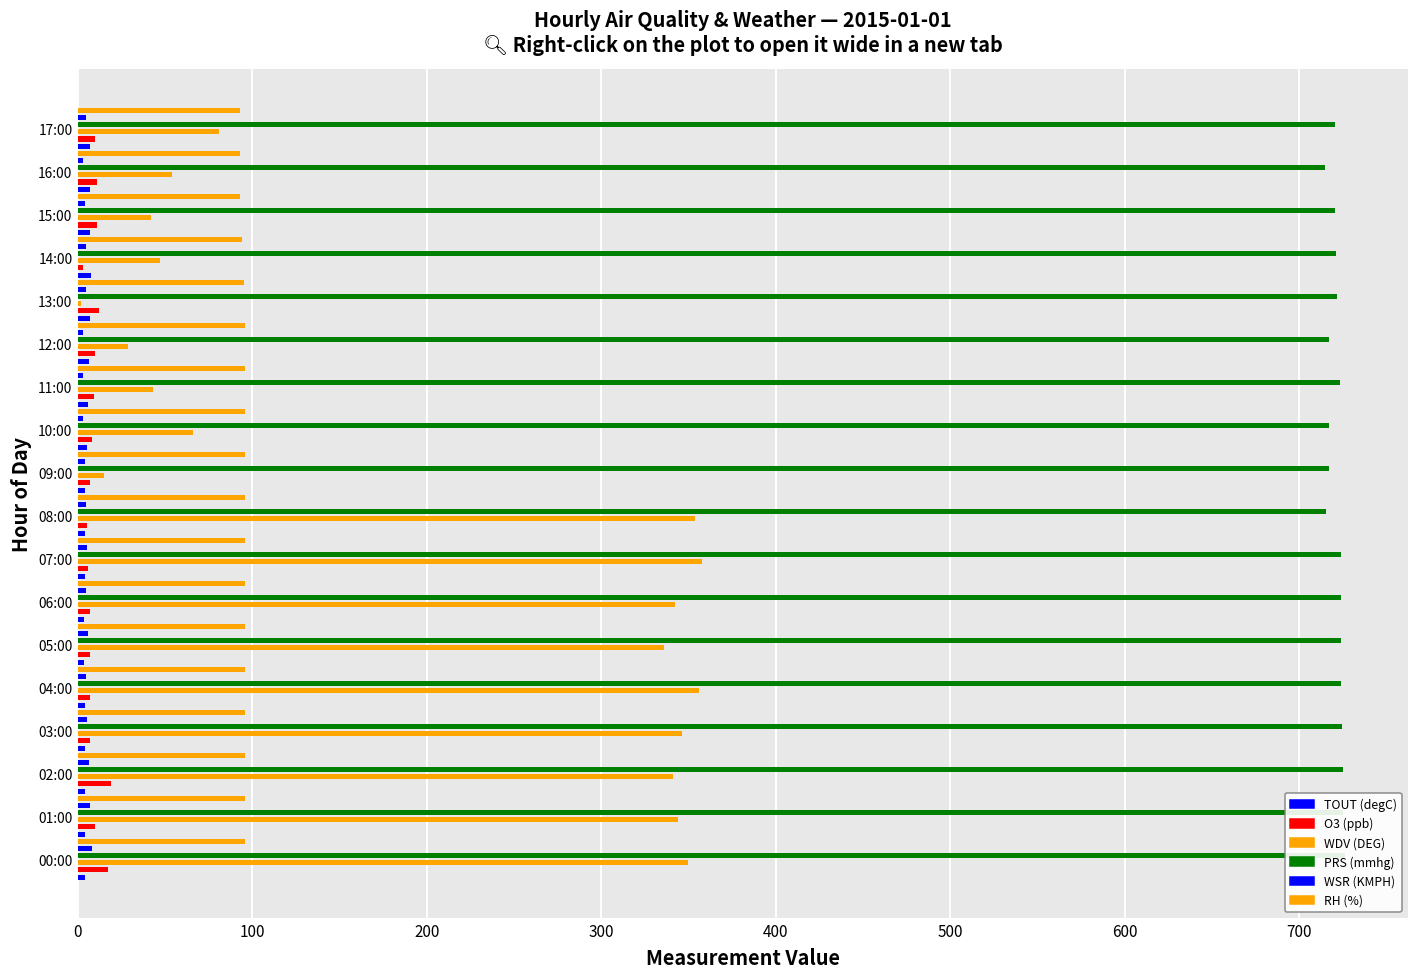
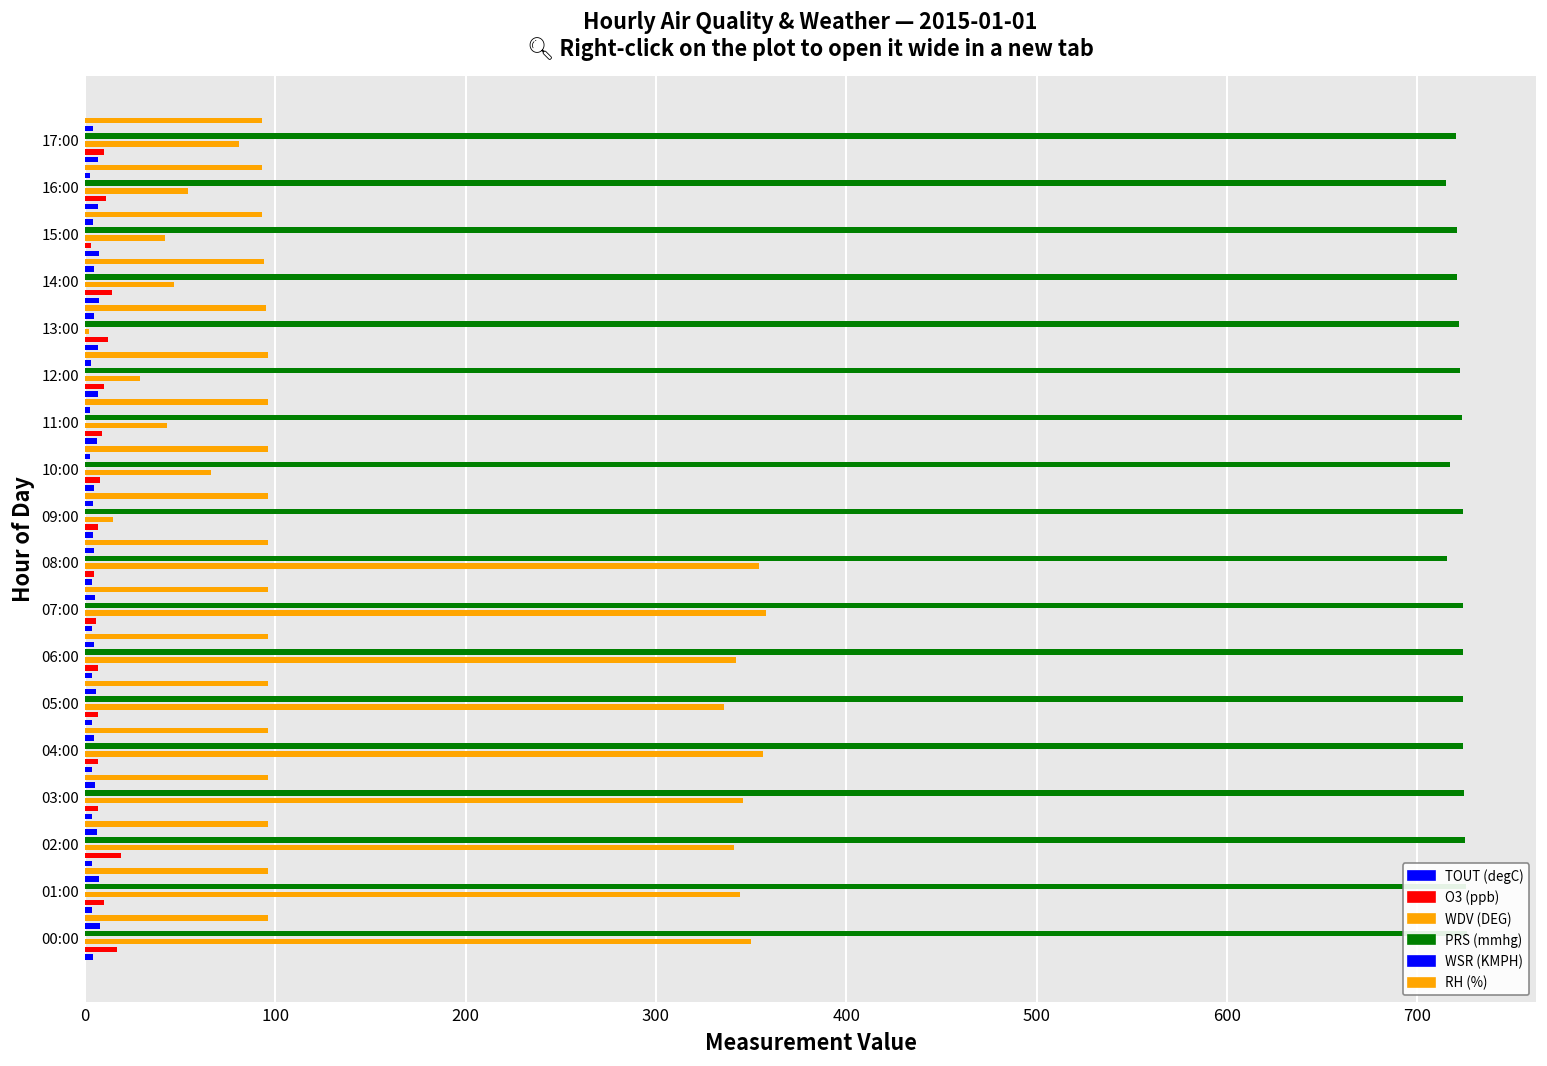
O3 (ppb), 15:00: 11 -> 3
O3 (ppb), 14:00: 3 -> 14
PRS (mmhg), 12:00: 717 -> 723
PRS (mmhg), 09:00: 717 -> 724
